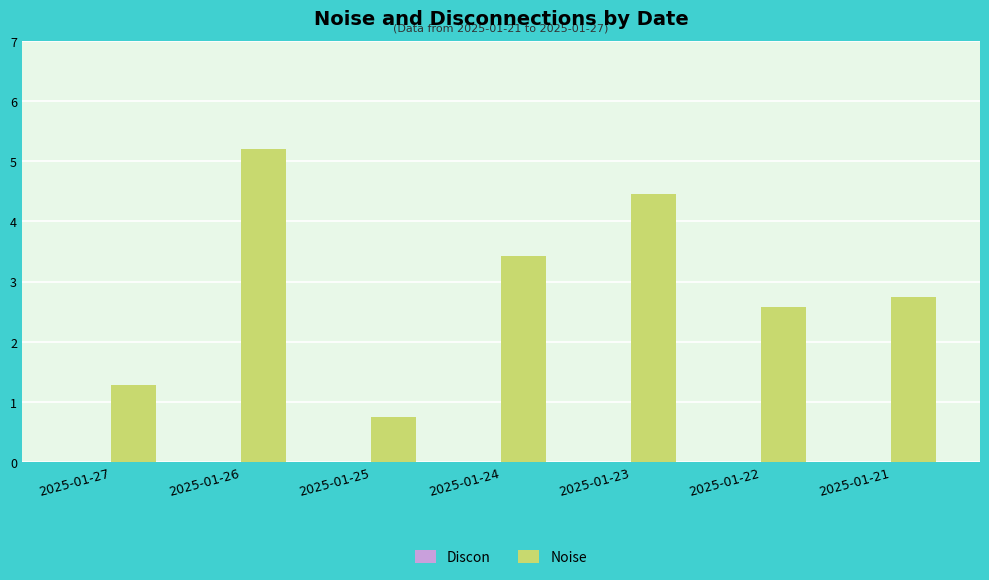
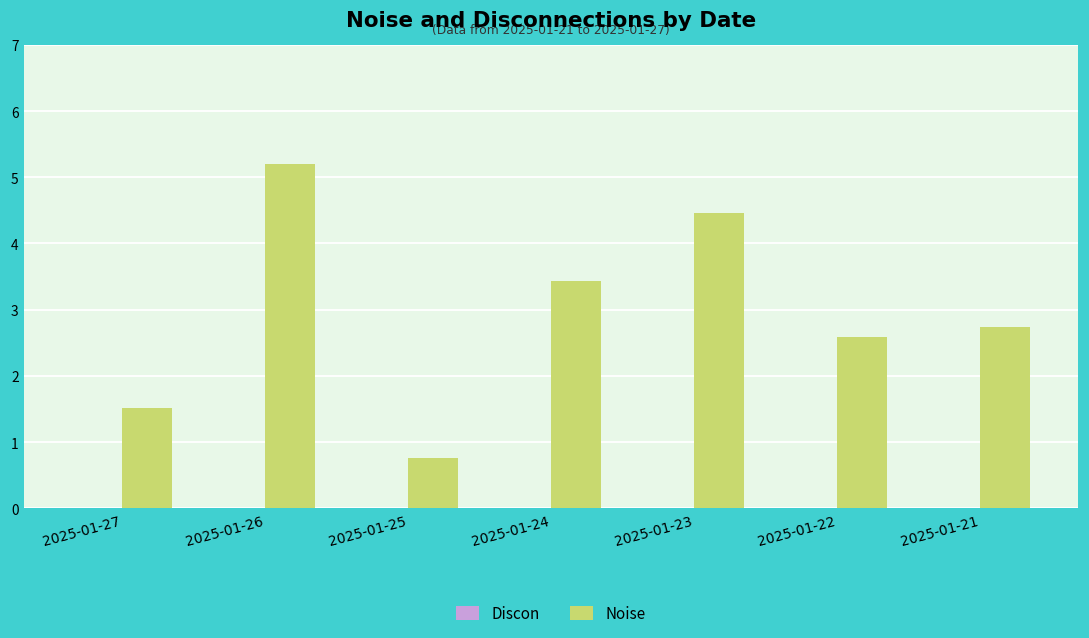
Noise, 2025-01-27: 1.3 -> 1.5
